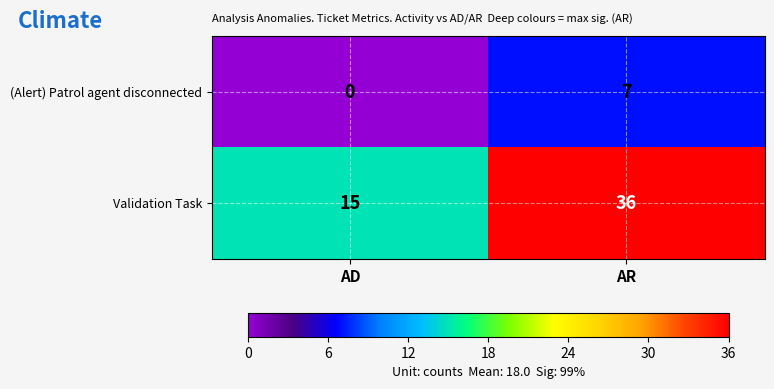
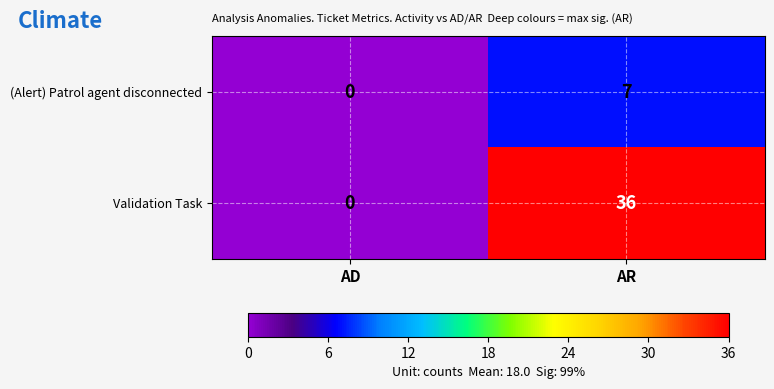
Validation Task, AD: 15 -> 0
